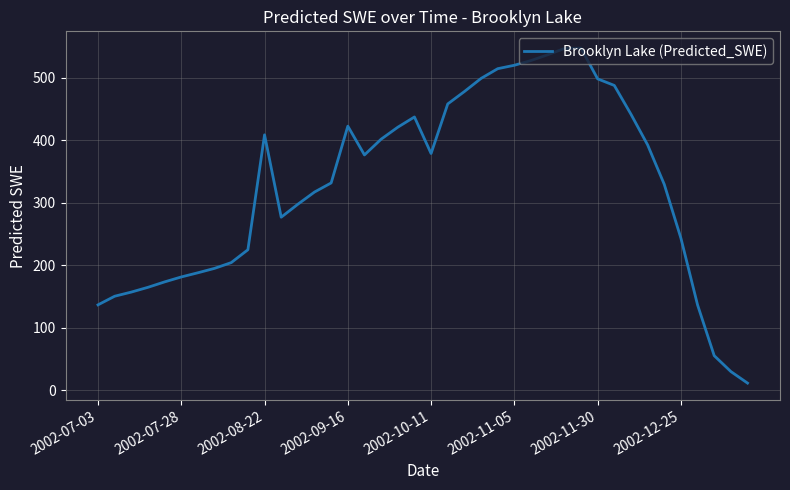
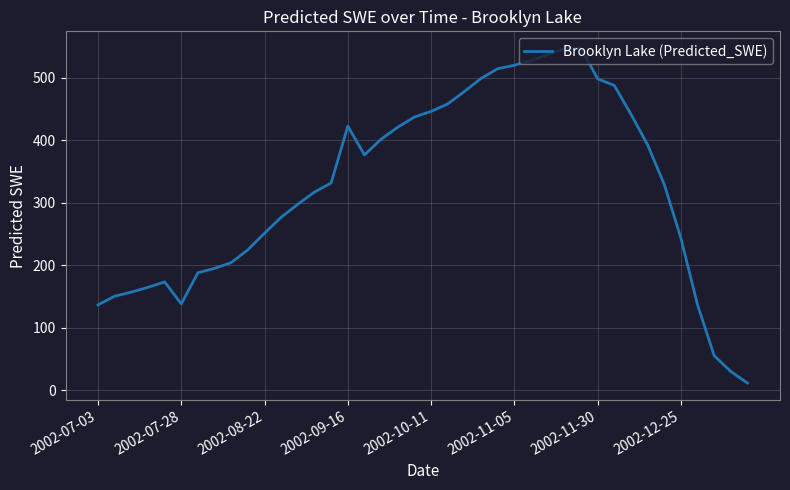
2002-07-28: 180 -> 140
2002-08-22: 410 -> 250
2002-10-11: 380 -> 450
